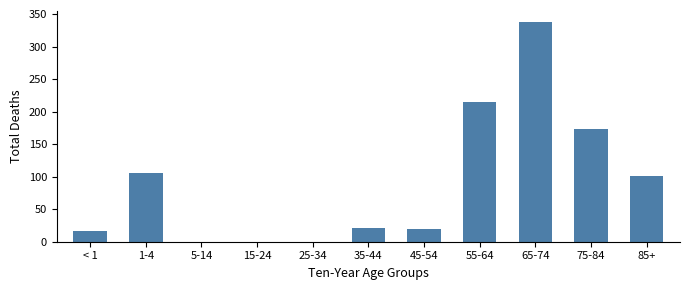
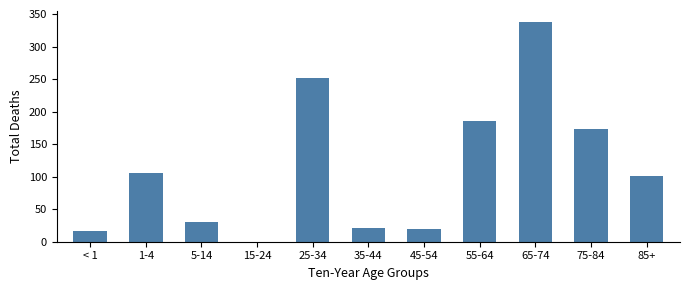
5-14: 0 -> 30
25-34: 0 -> 250
55-64: 220 -> 190
